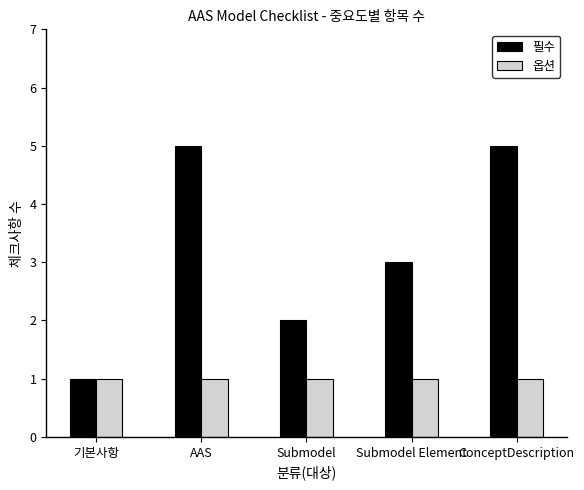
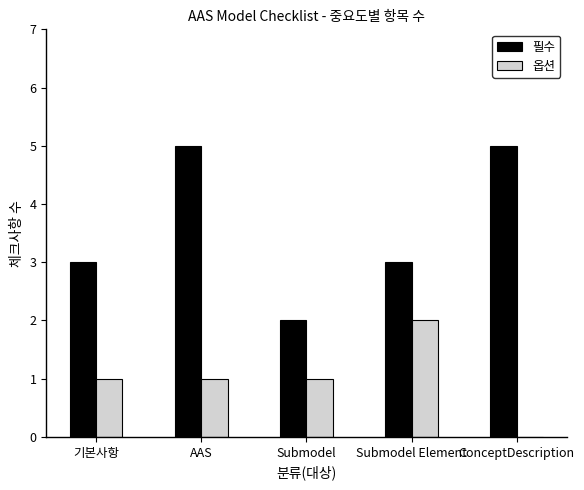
필수, 기본사항: 1 -> 3
옵션, Submodel Element: 1 -> 2
옵션, ConceptDescription: 1 -> 0
